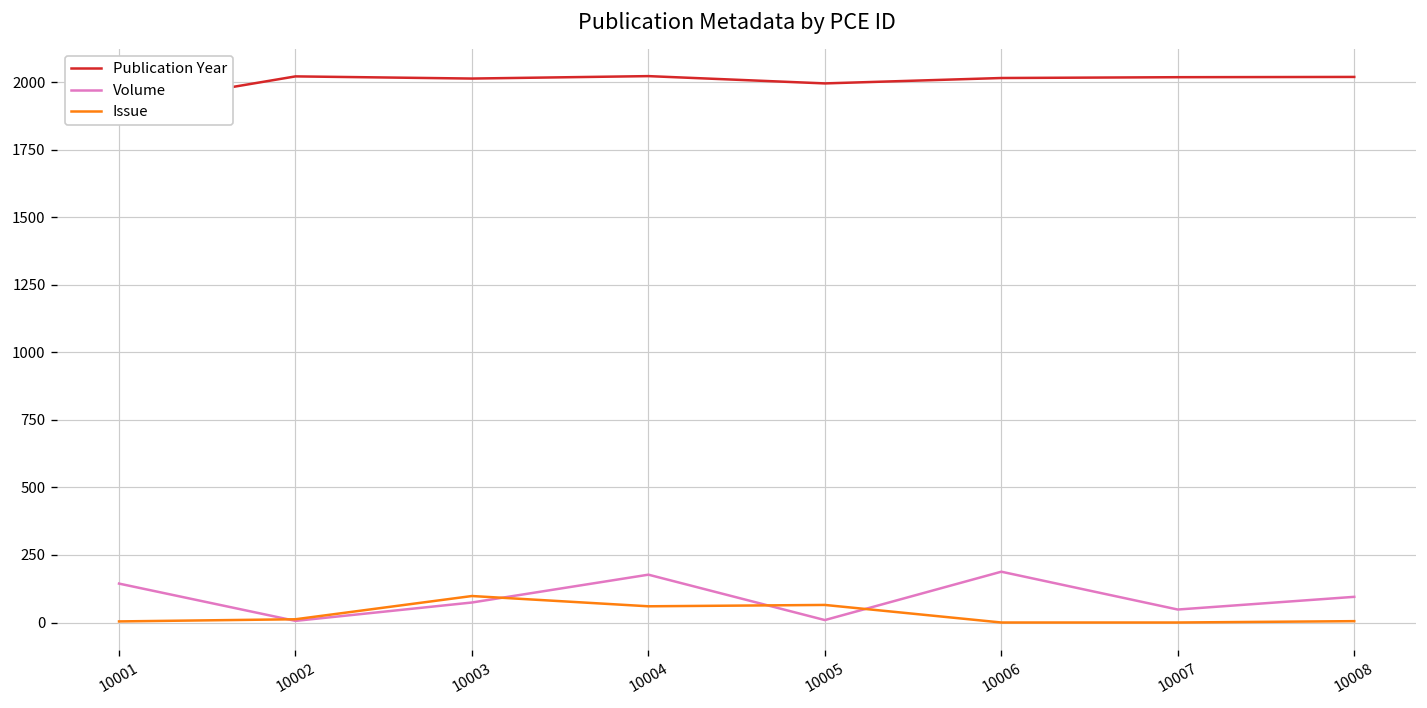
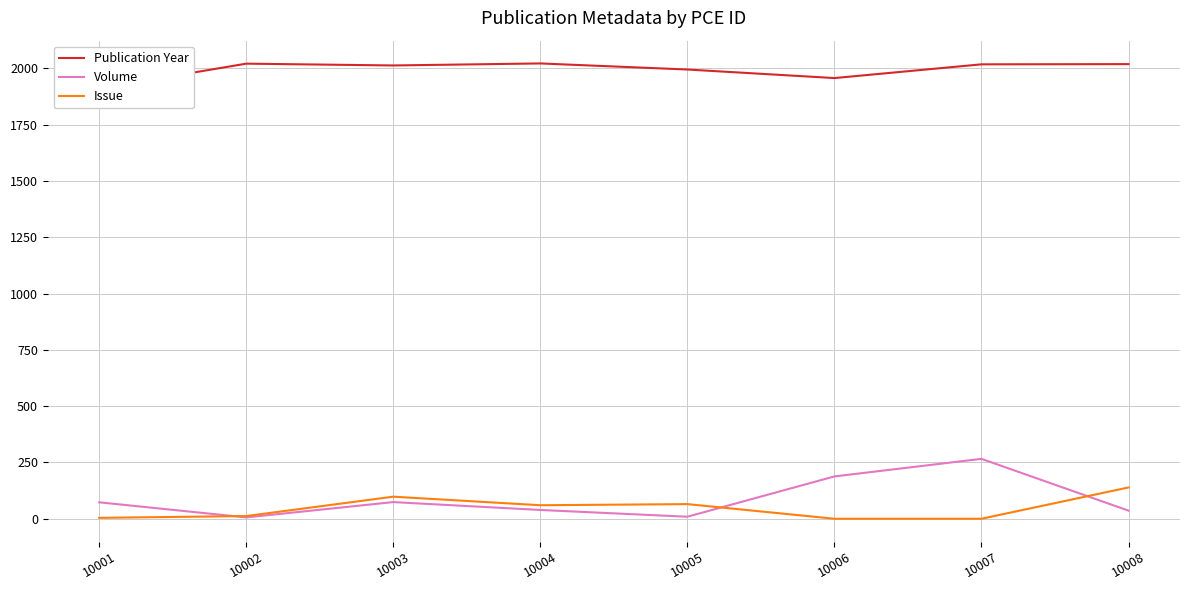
Volume, 10001: 140 -> 70
Volume, 10004: 180 -> 40
Publication Year, 10006: 2020 -> 1960
Volume, 10007: 50 -> 270
Volume, 10008: 100 -> 40
Issue, 10008: 10 -> 140
